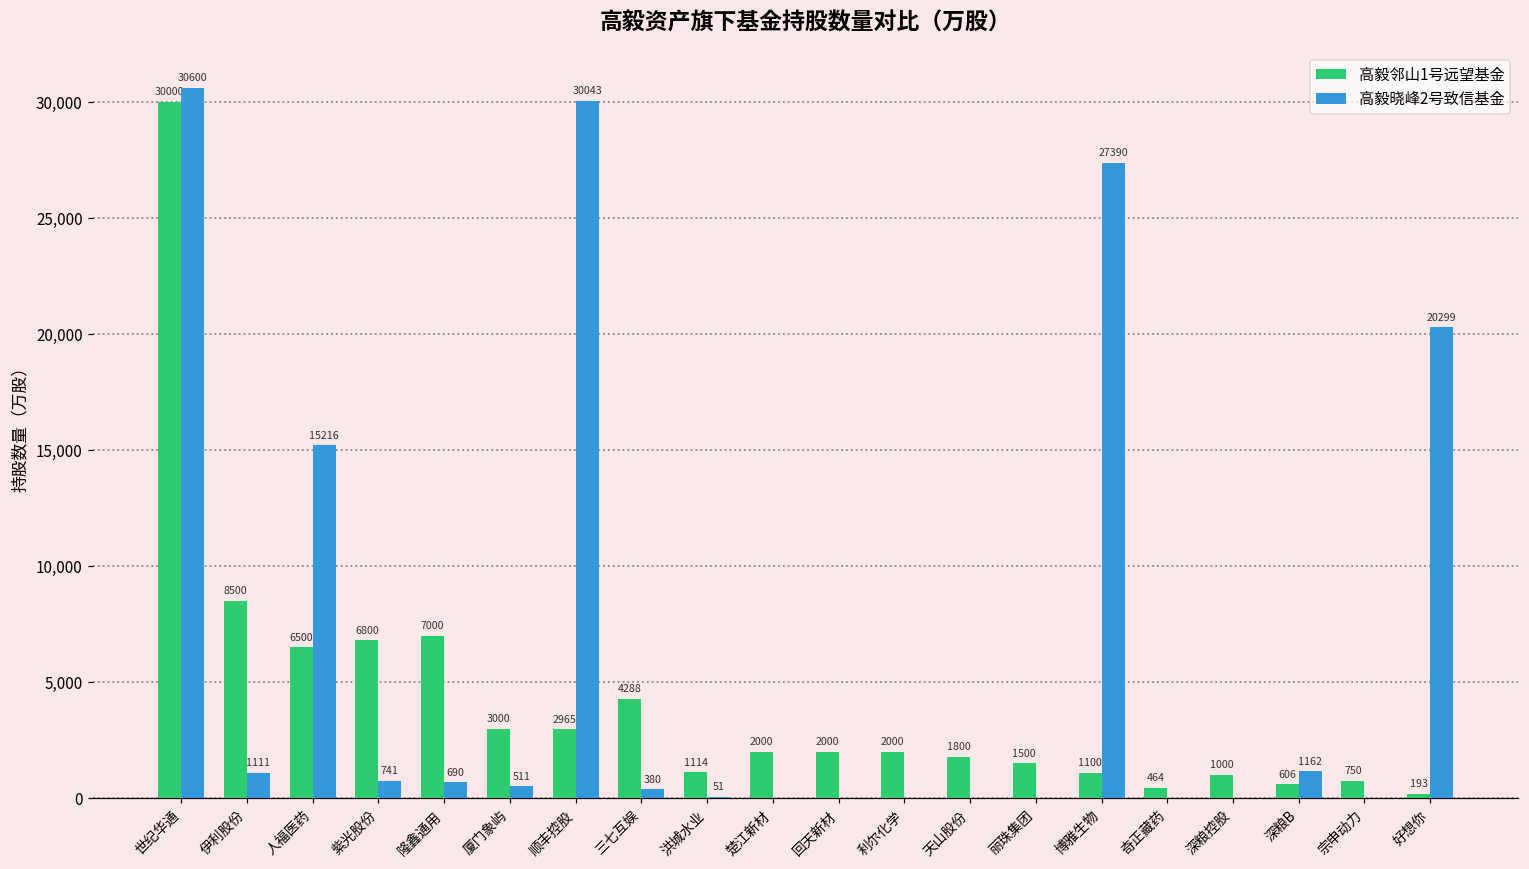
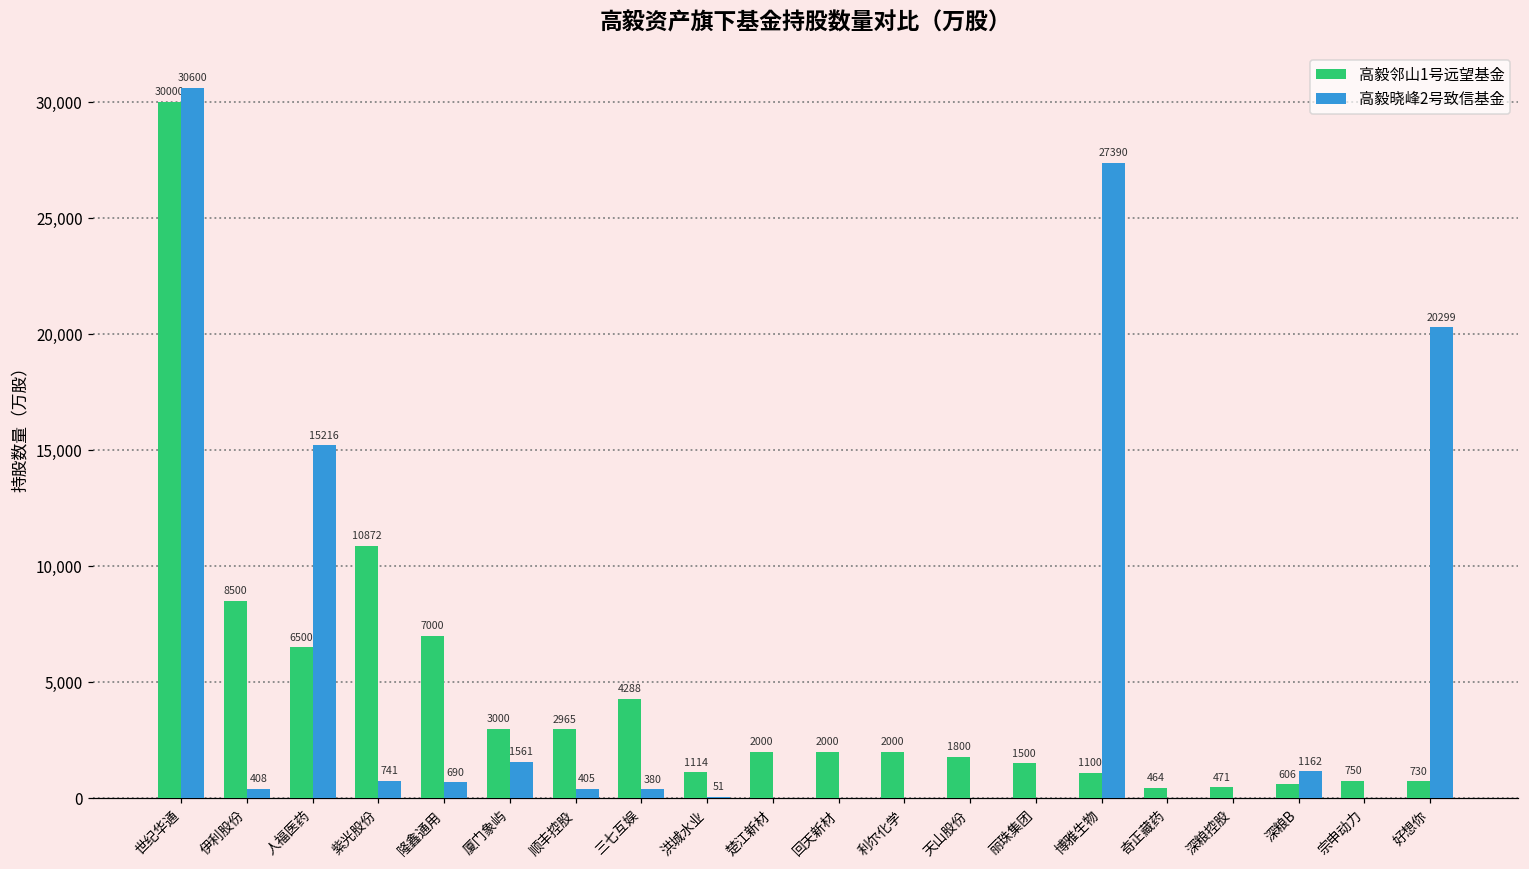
高毅晓峰2号致信基金, 伊利股份: 1111 -> 408
高毅邻山1号远望基金, 紫光股份: 6800 -> 10872
高毅晓峰2号致信基金, 厦门象屿: 511 -> 1561
高毅晓峰2号致信基金, 顺丰控股: 30043 -> 405
高毅邻山1号远望基金, 深粮控股: 1000 -> 471
高毅邻山1号远望基金, 好想你: 193 -> 730
